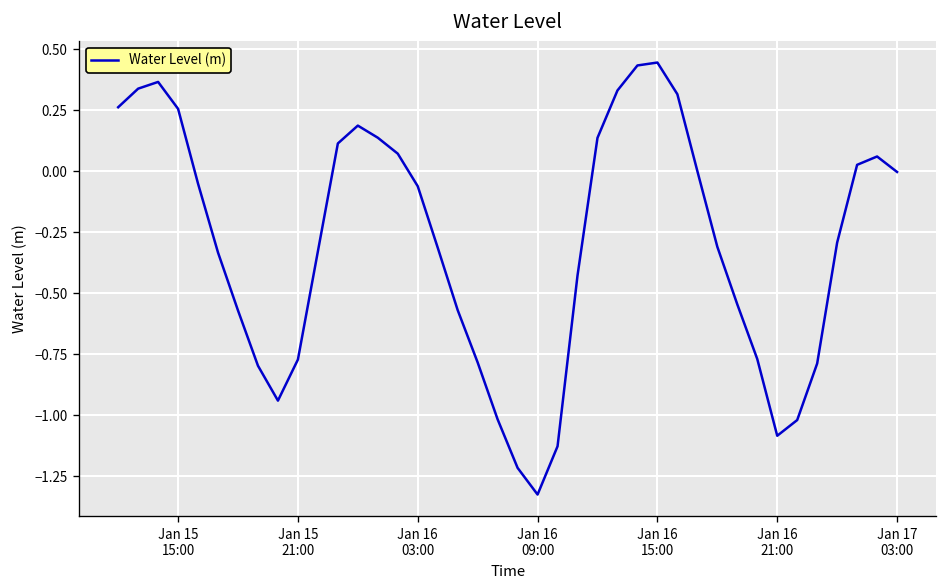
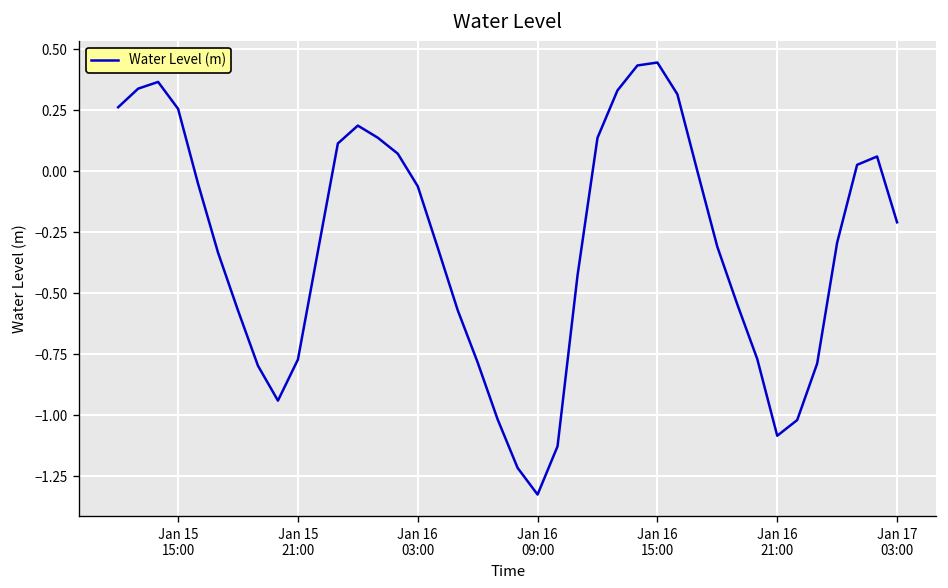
Jan 17 03:00: 0.00 -> -0.21
